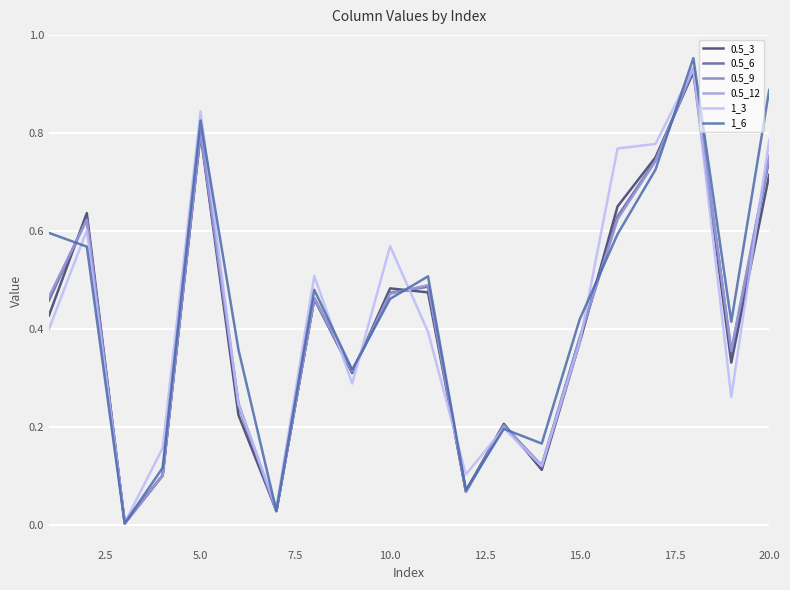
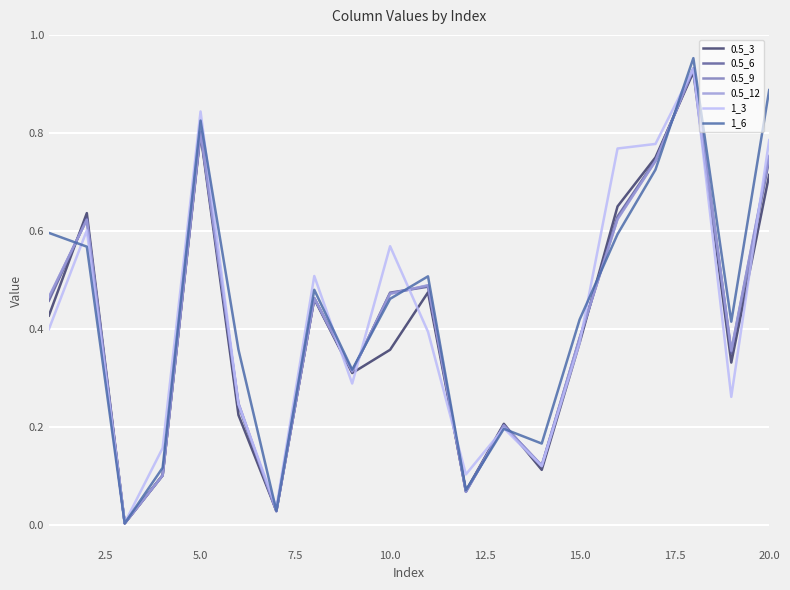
0.5_3, 10.0: 0.48 -> 0.36
